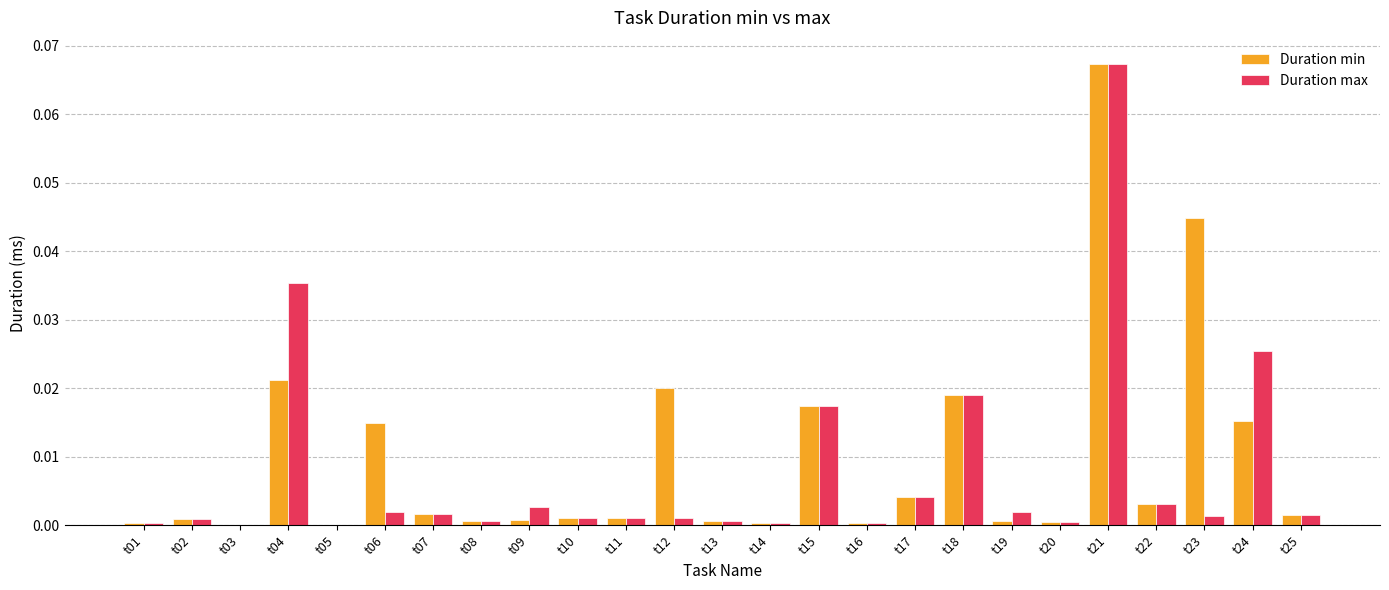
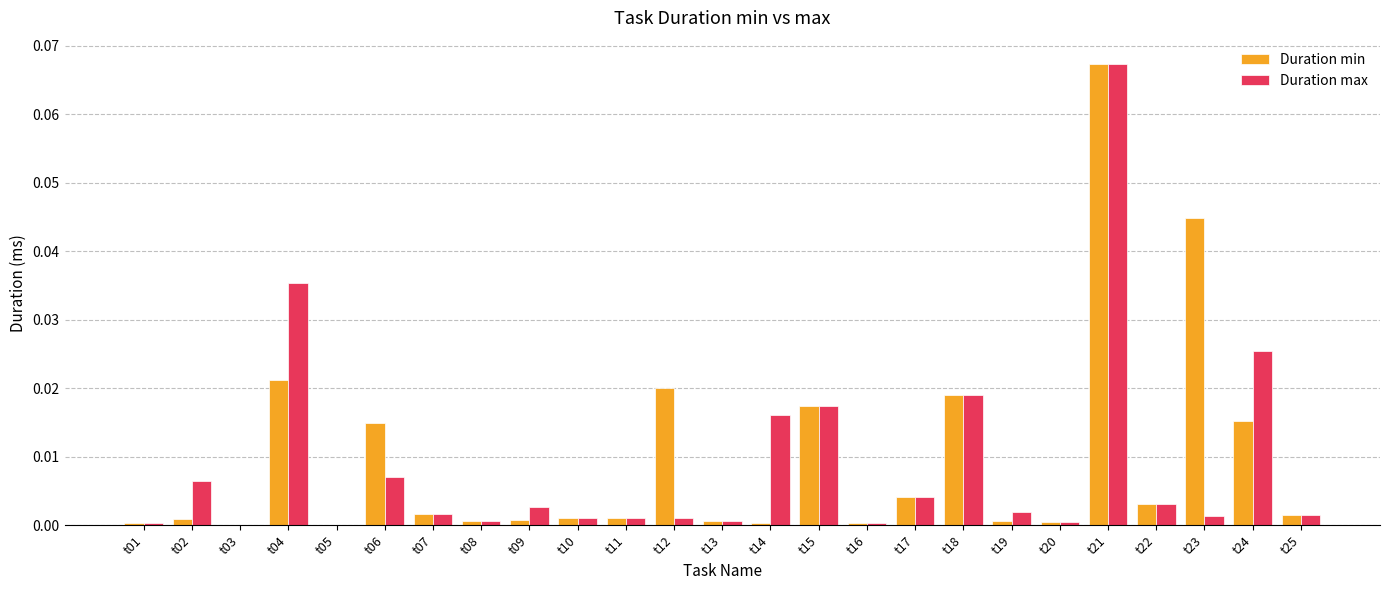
Duration max, t02: 0.001 -> 0.007
Duration max, t06: 0.002 -> 0.007
Duration max, t14: 0.000 -> 0.016
